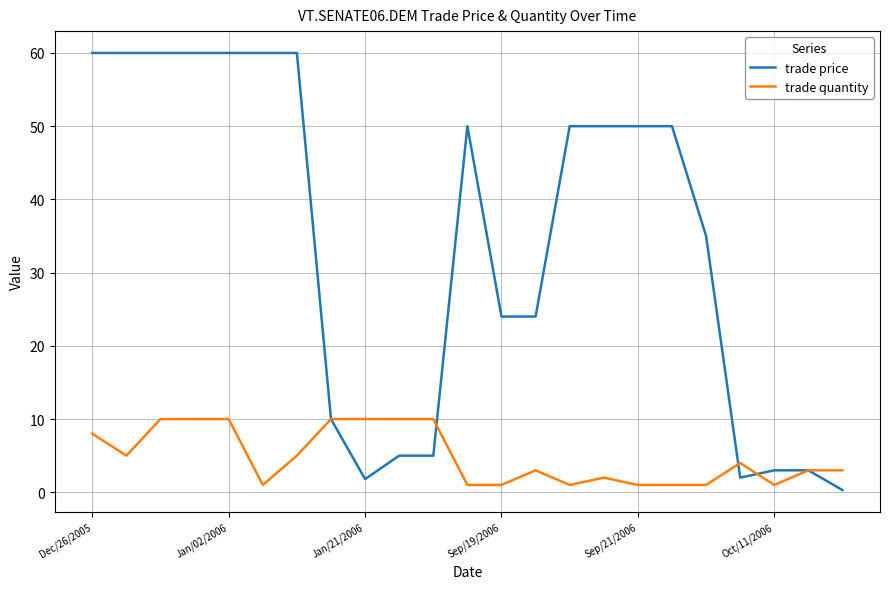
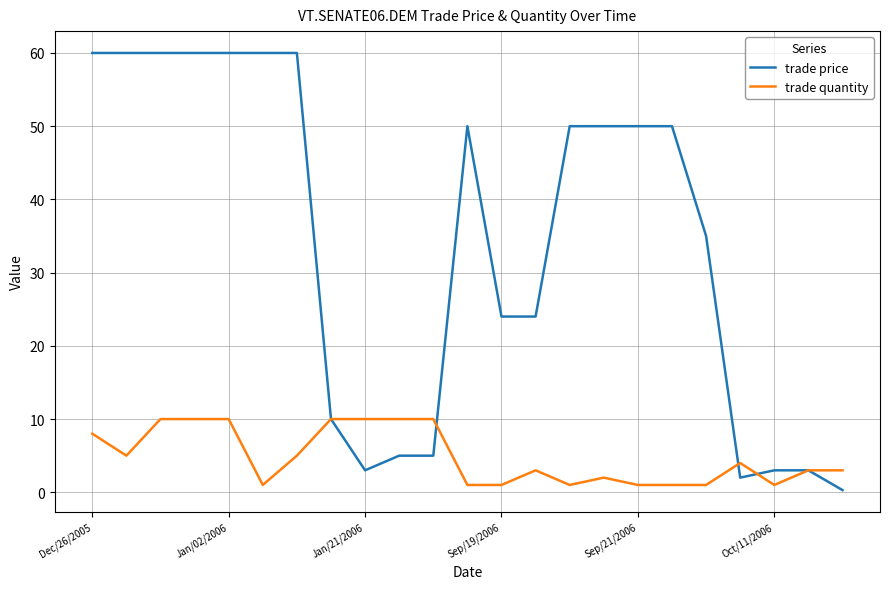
trade price, Jan/21/2006: 2 -> 3
